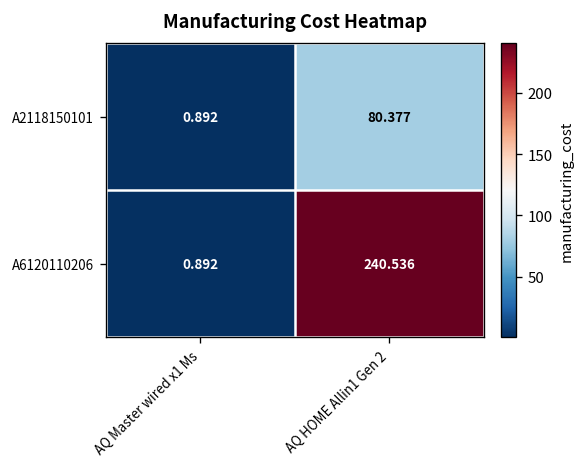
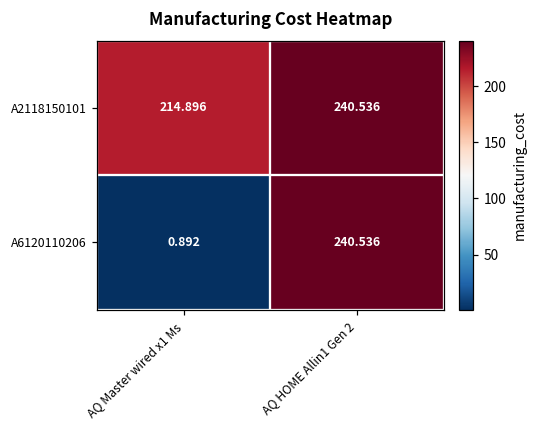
A2118150101, AQ Master wired x1 Ms: 0.892 -> 214.896
A2118150101, AQ HOME Allin1 Gen 2: 80.377 -> 240.536
